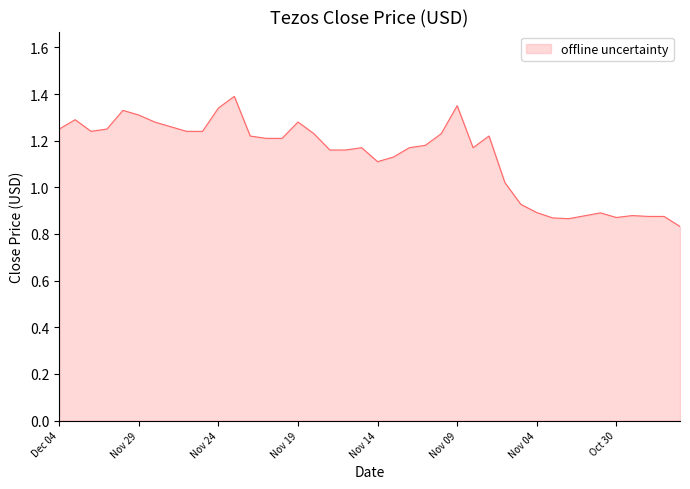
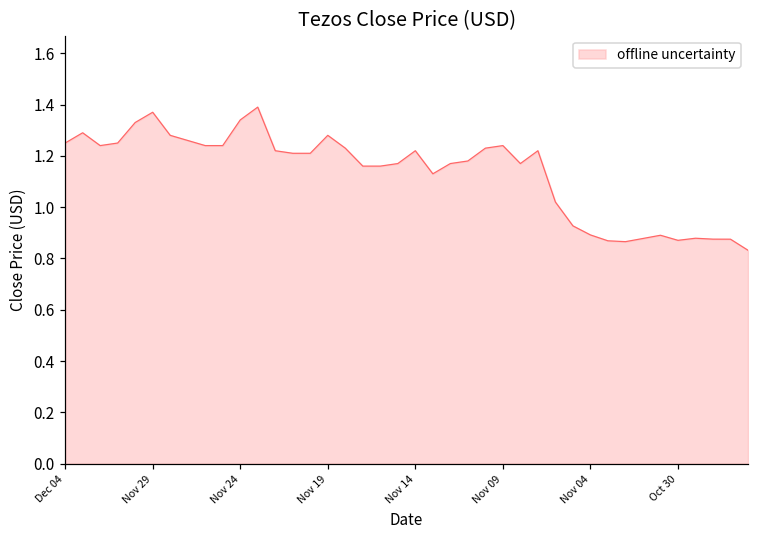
Nov 29: 1.31 -> 1.37
Nov 14: 1.11 -> 1.22
Nov 09: 1.35 -> 1.24
